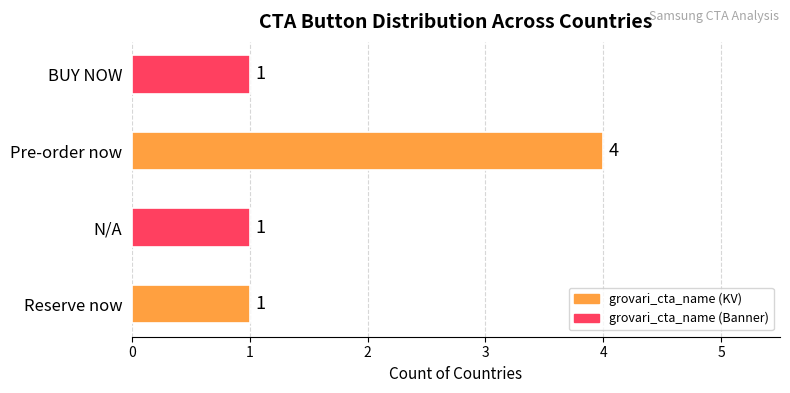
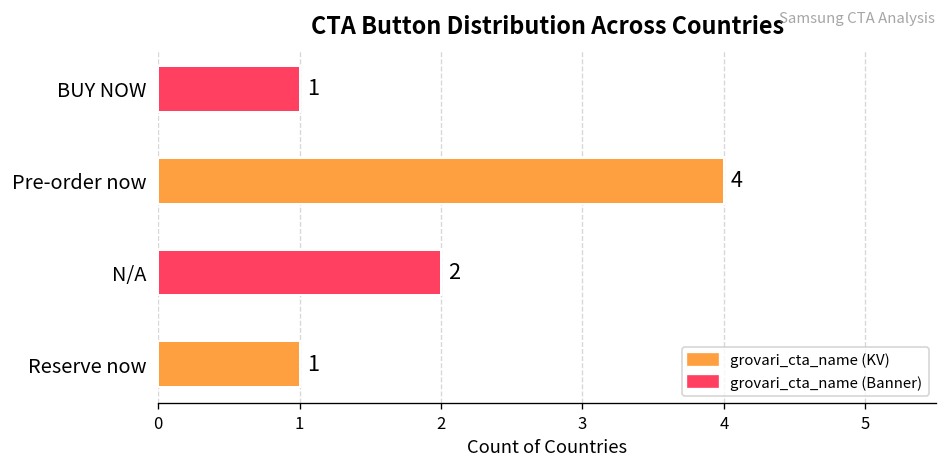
N/A: 1 -> 2
